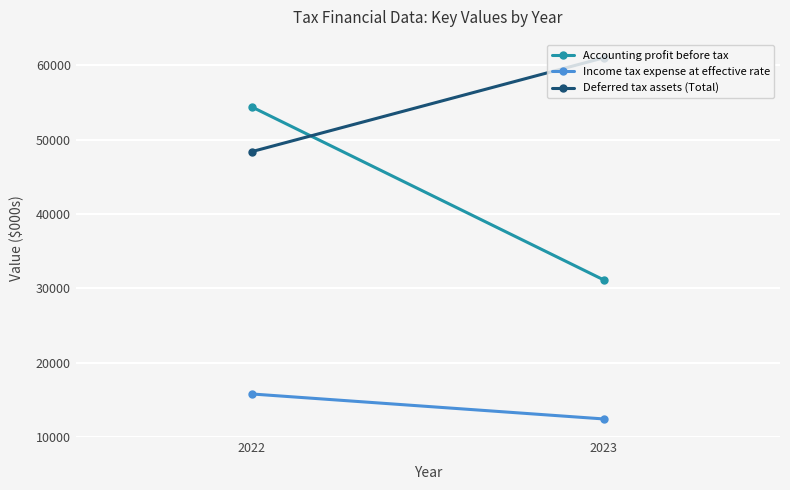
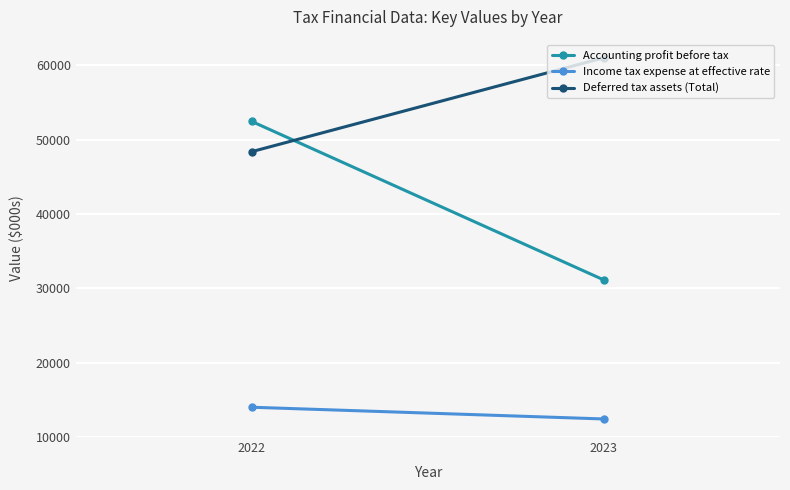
Accounting profit before tax, 2022: 54000 -> 52000
Income tax expense at effective rate, 2022: 16000 -> 14000
